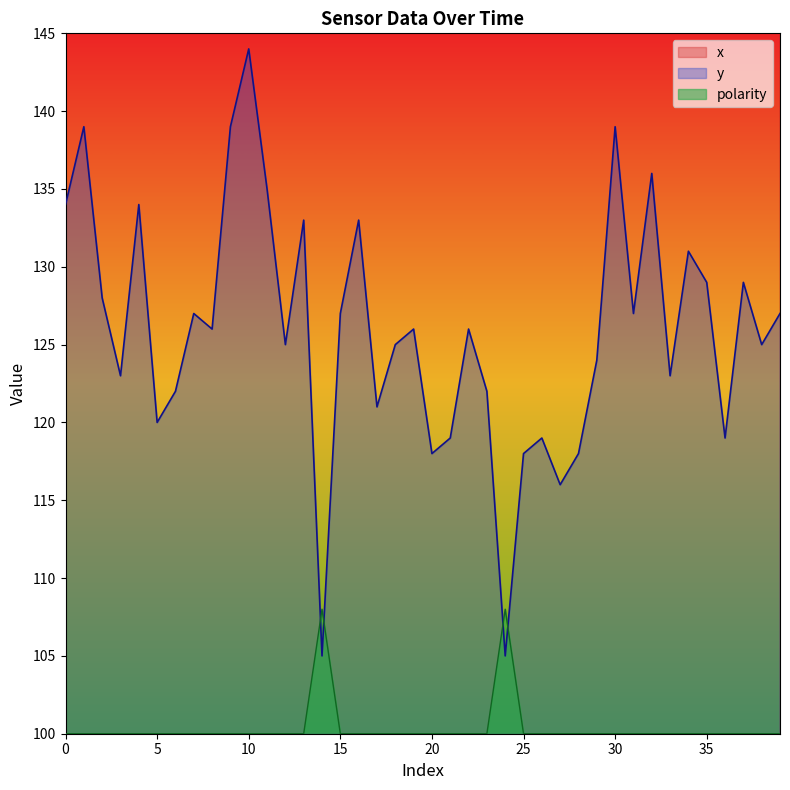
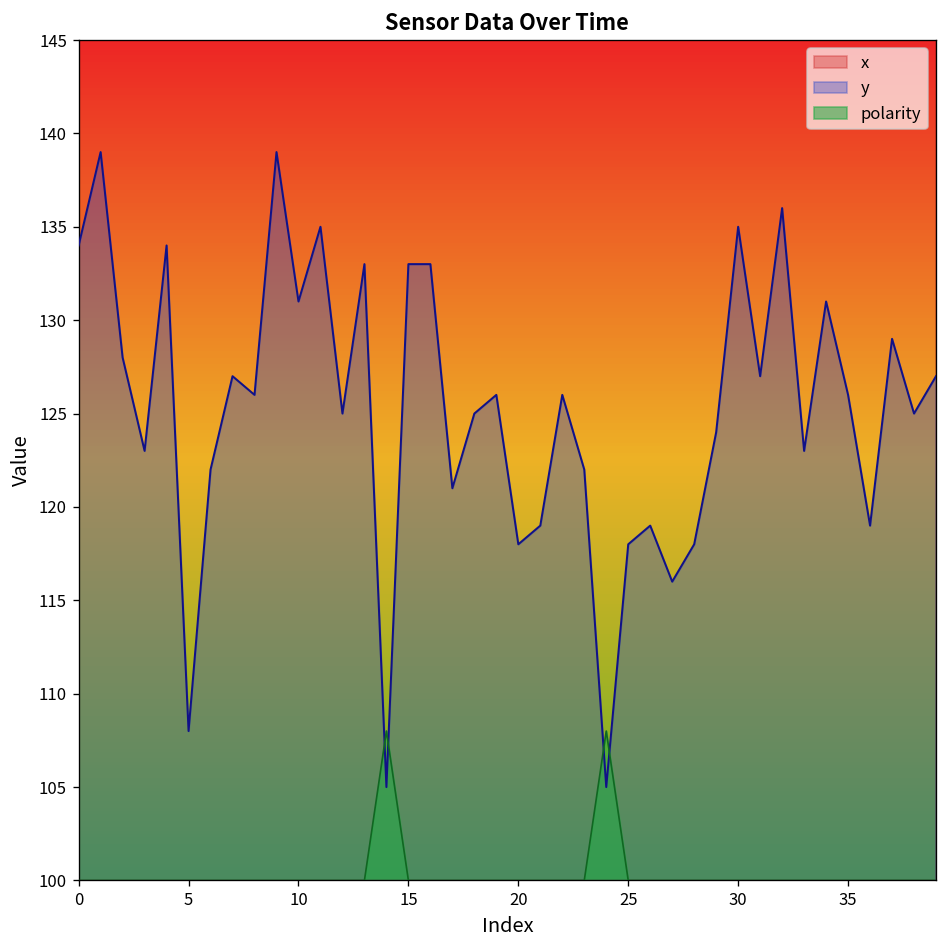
y, 5: 120 -> 108
y, 10: 144 -> 131
y, 15: 127 -> 133
y, 30: 139 -> 135
y, 35: 129 -> 126
